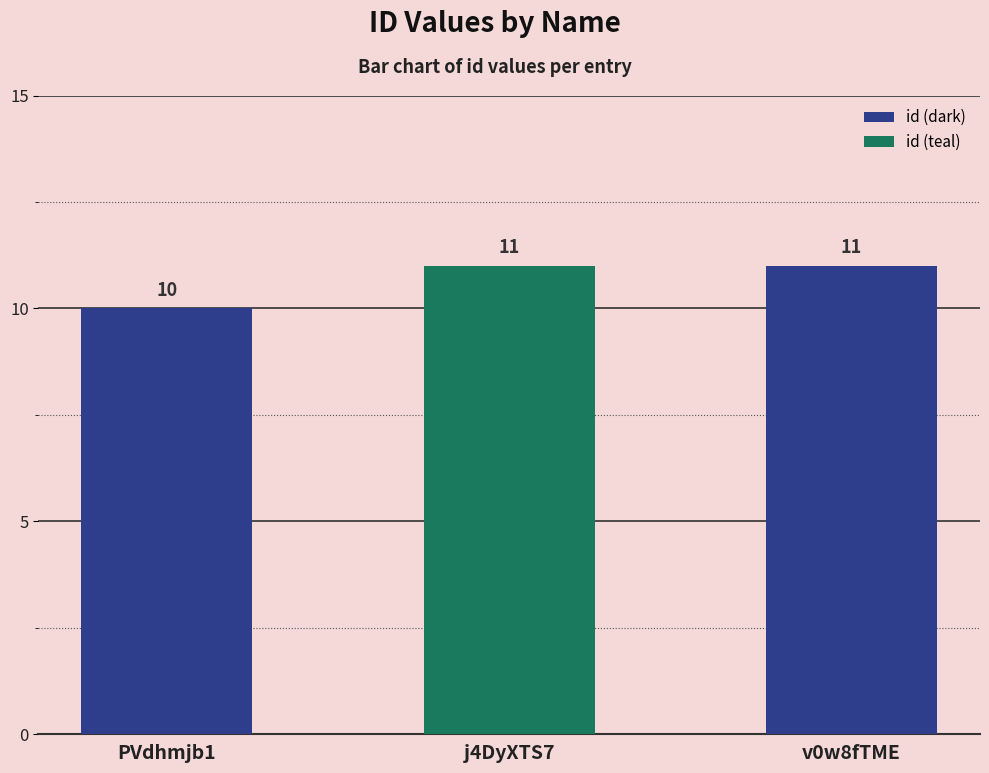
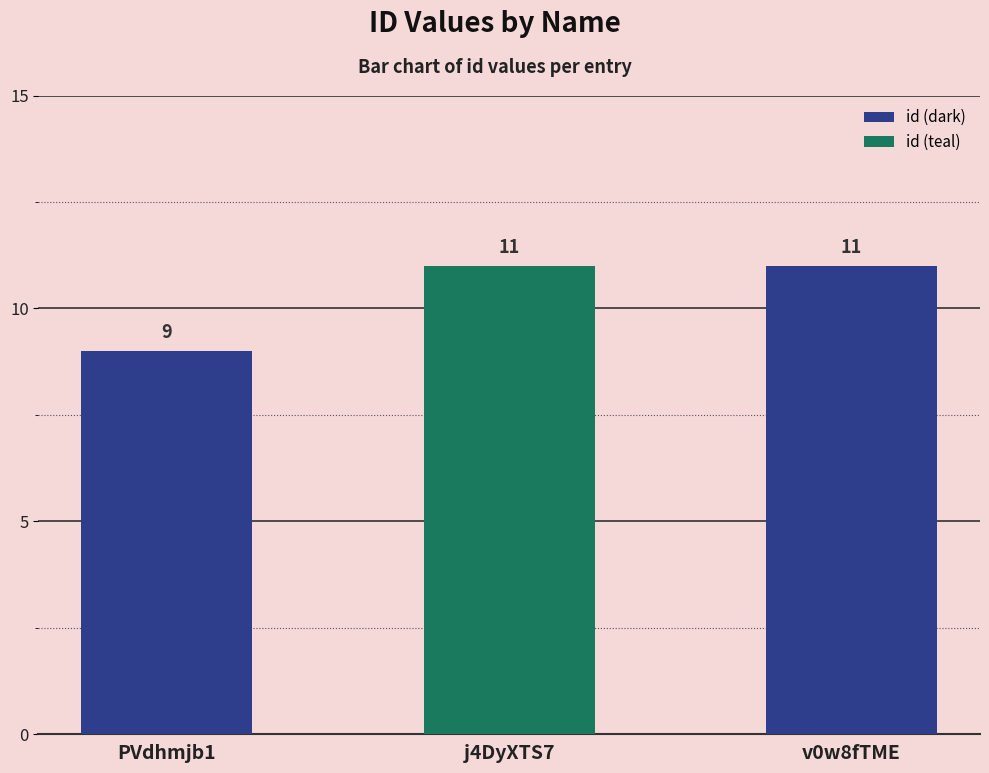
PVdhmjb1: 10 -> 9
